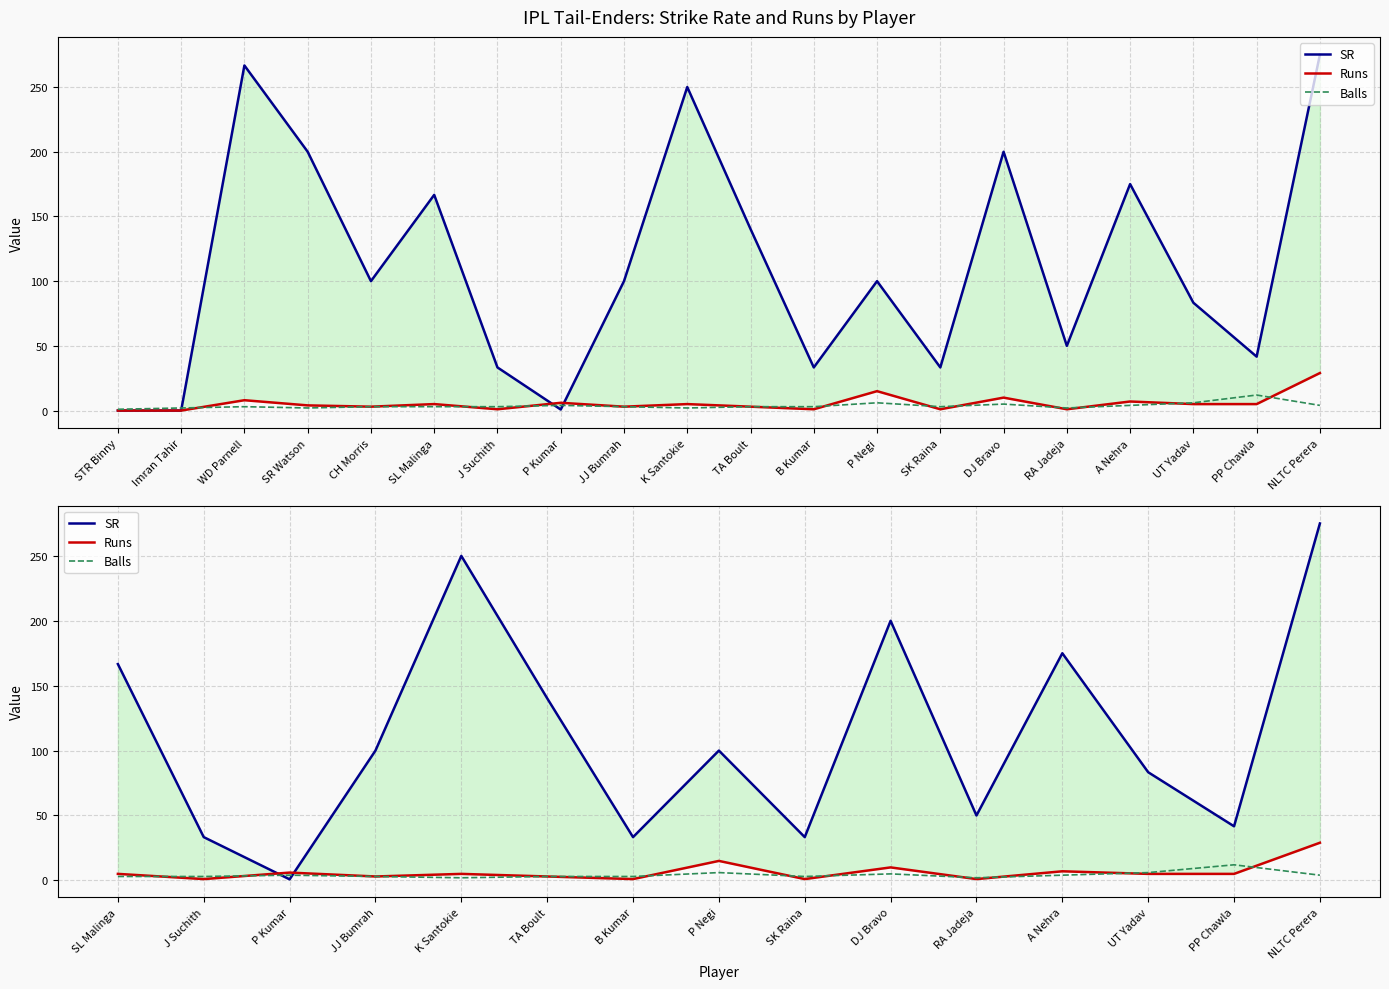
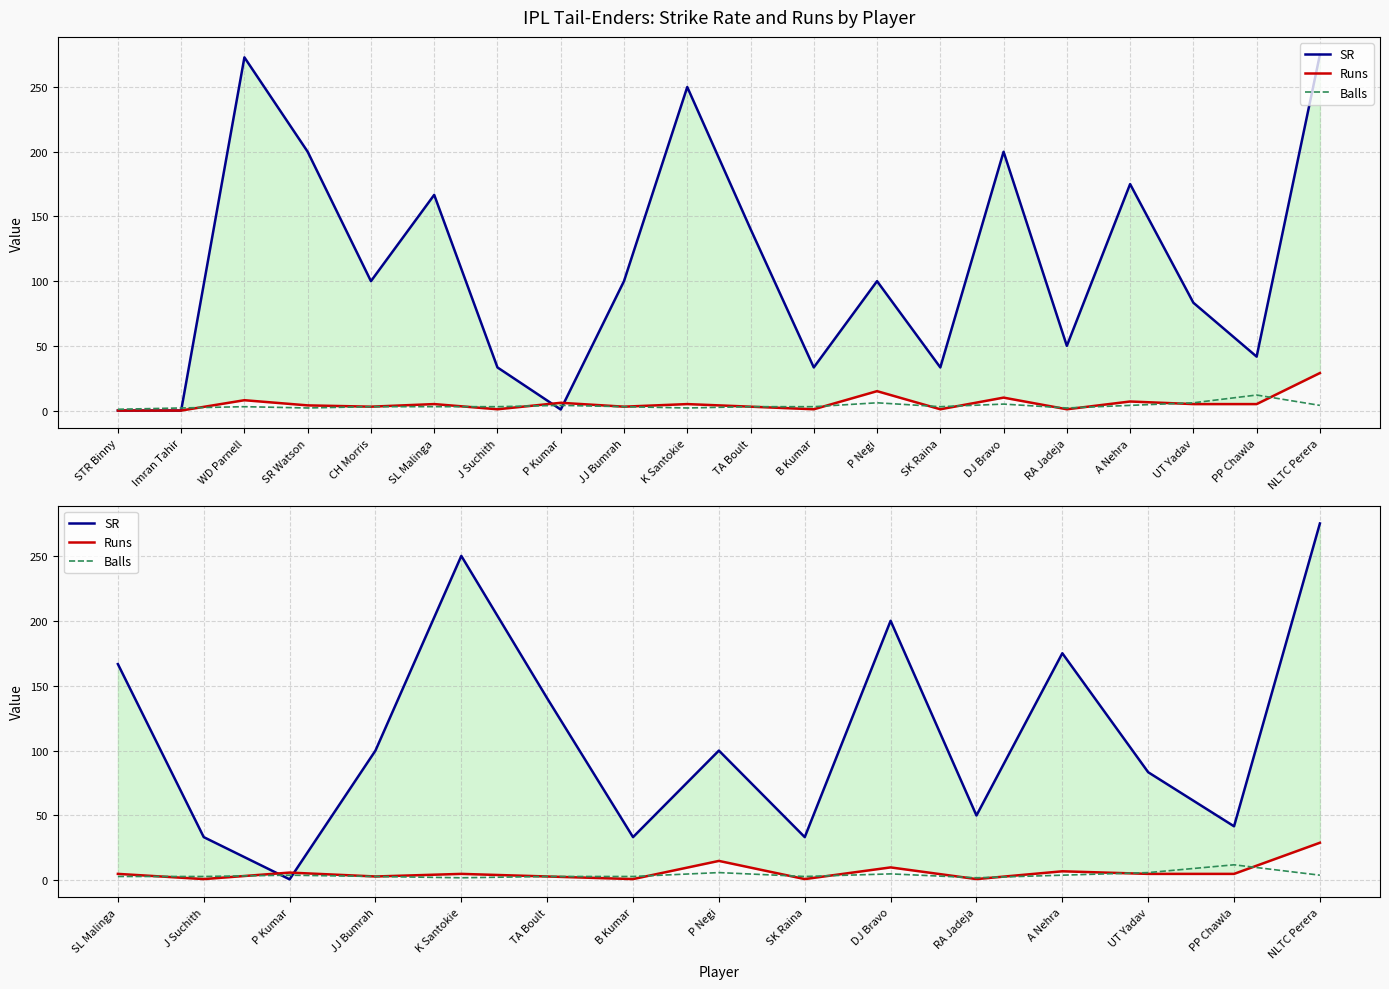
IPL Tail-Enders: Strike Rate and Runs by Player, SR, WD Parnell: 267 -> 273
